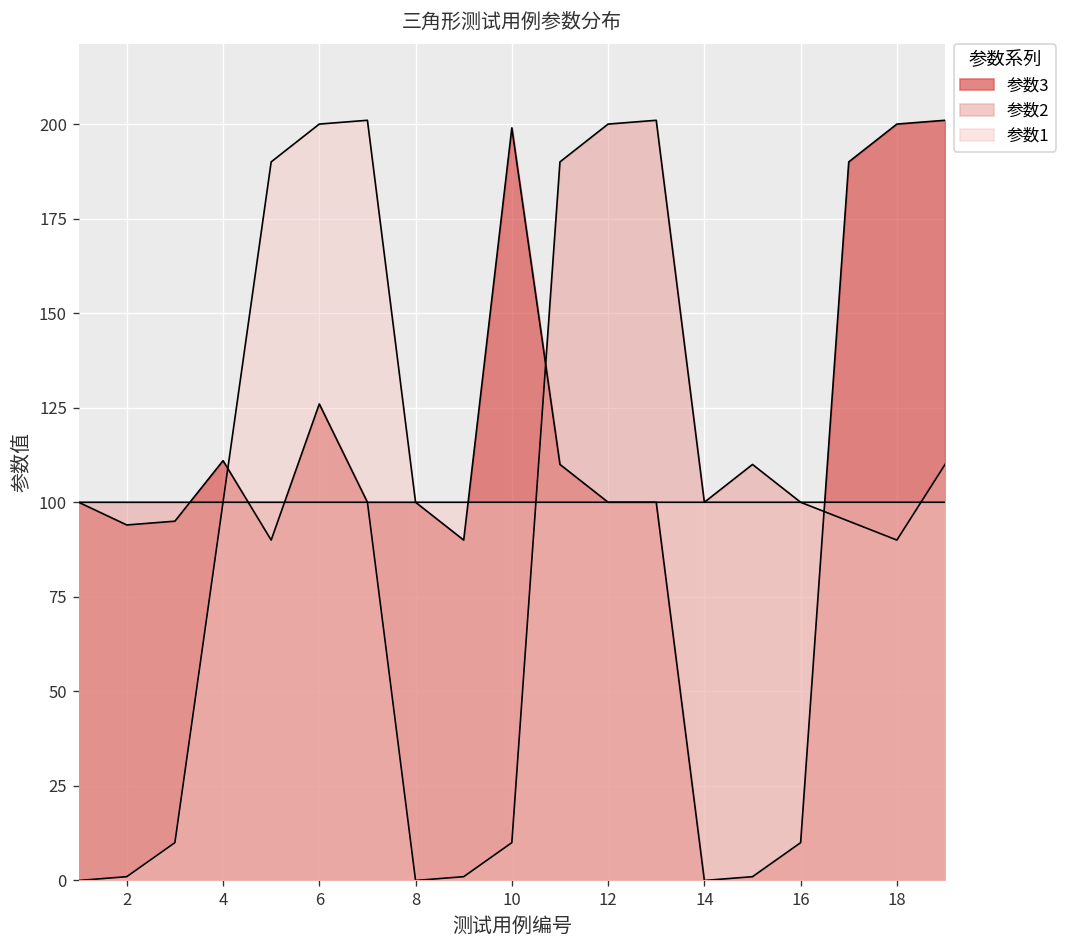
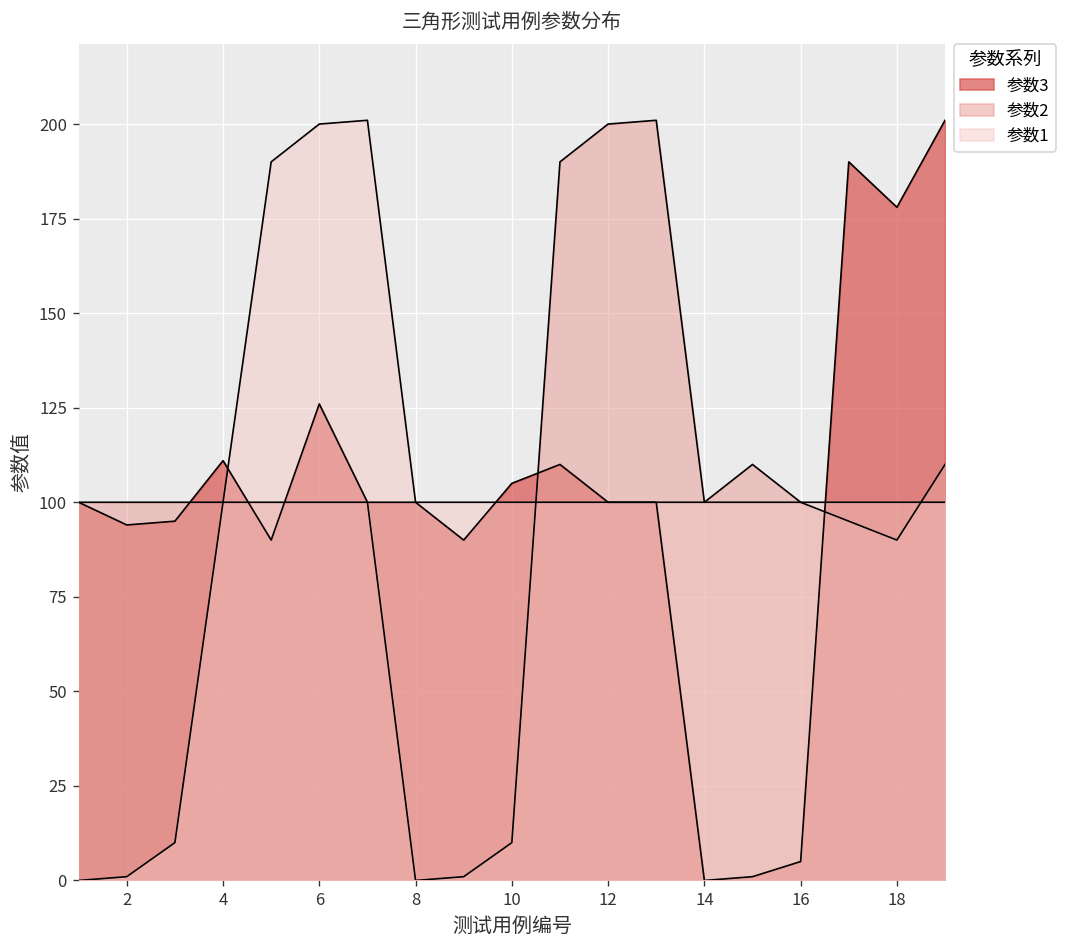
参数3, 10: 199 -> 105
参数3, 16: 10 -> 5
参数3, 18: 200 -> 178
